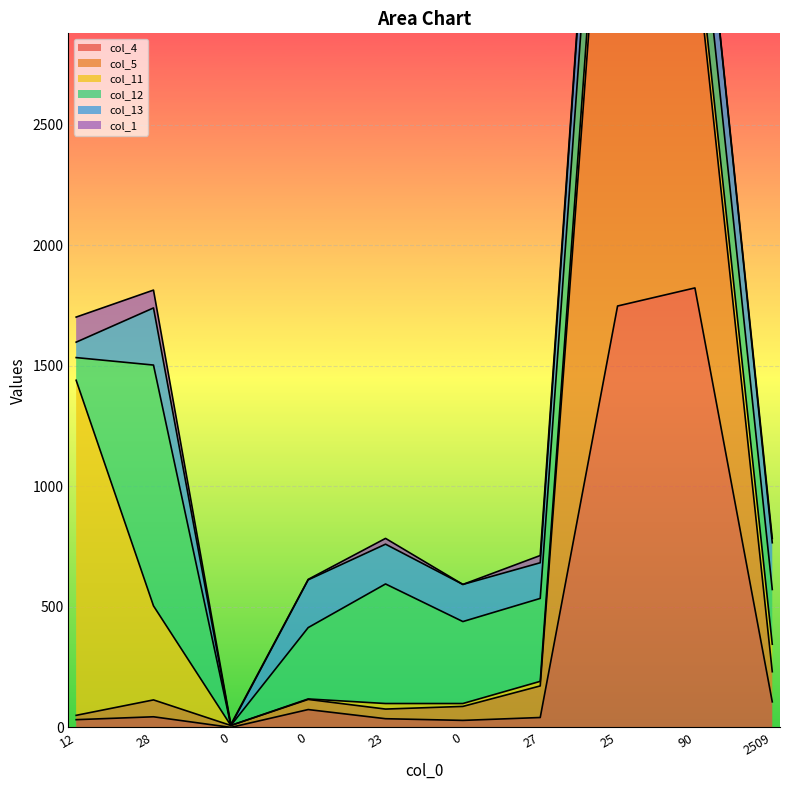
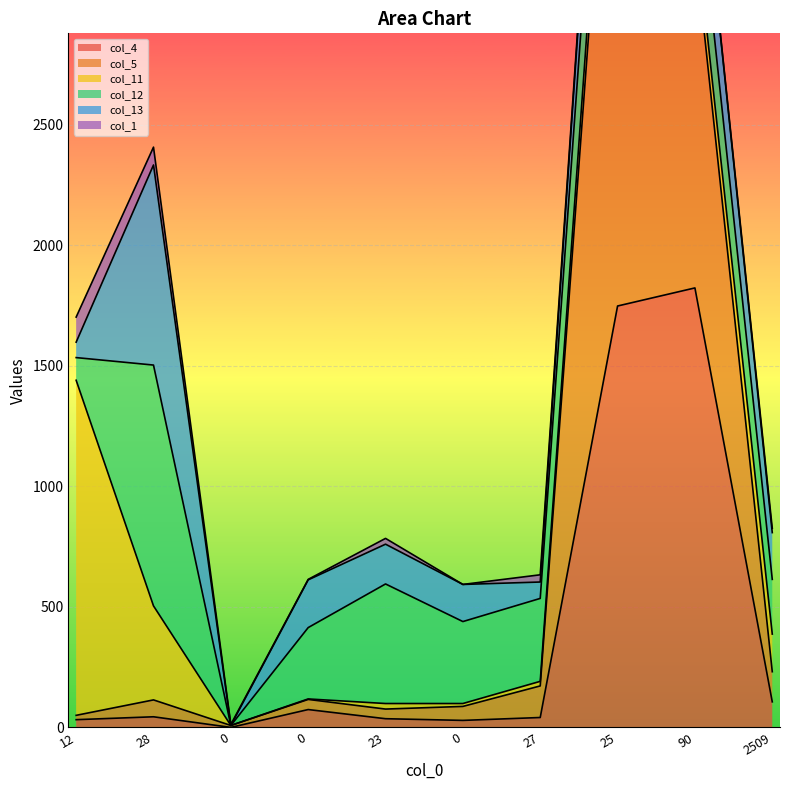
col_13, 28: 240 -> 830
col_13, 27: 150 -> 70
col_11, 2509: 110 -> 160
